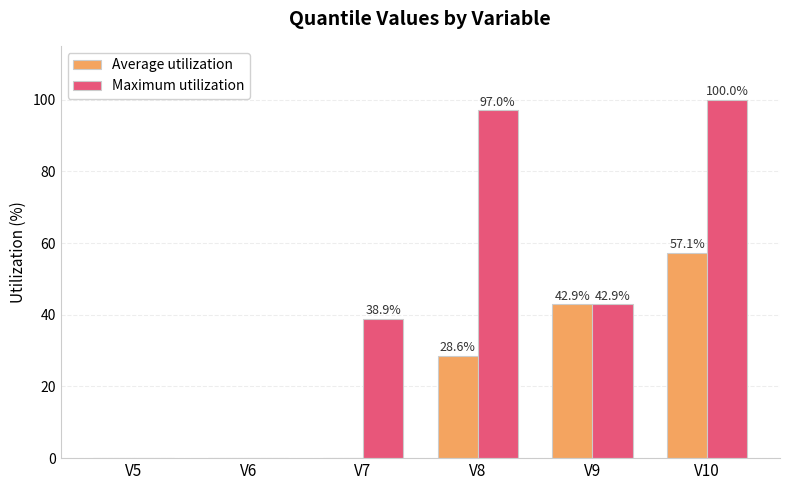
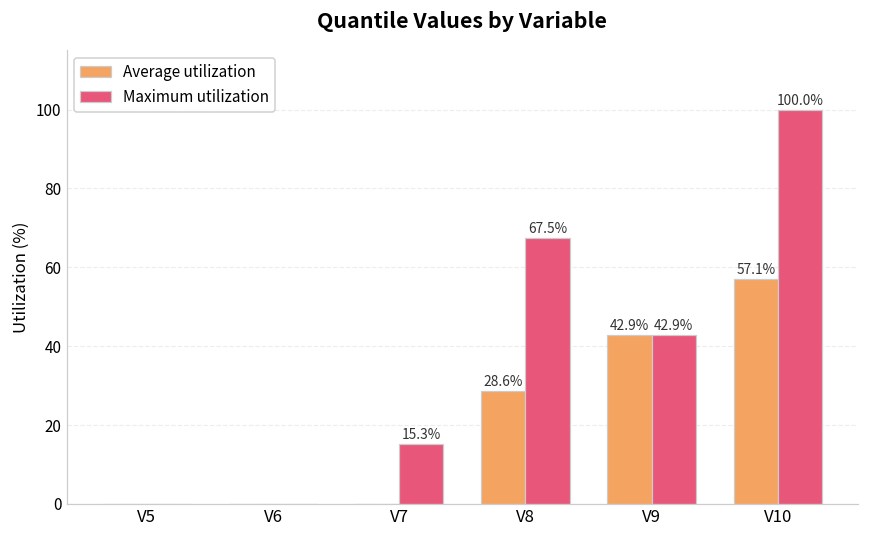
Maximum utilization, V7: 38.9% -> 15.3%
Maximum utilization, V8: 97.0% -> 67.5%
